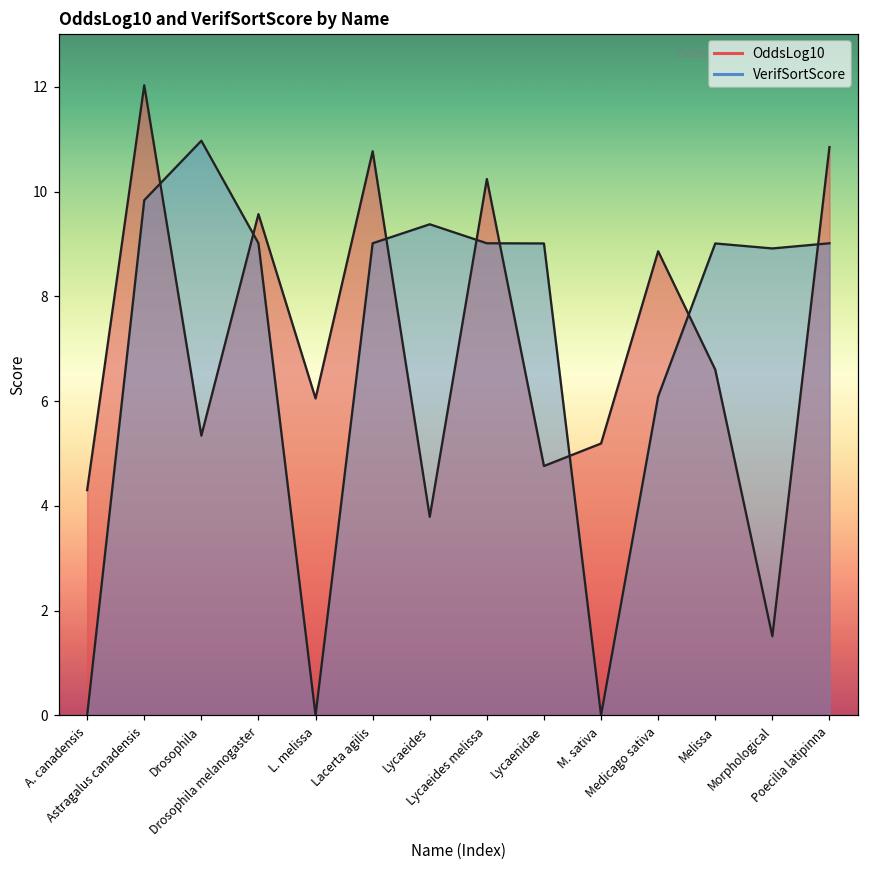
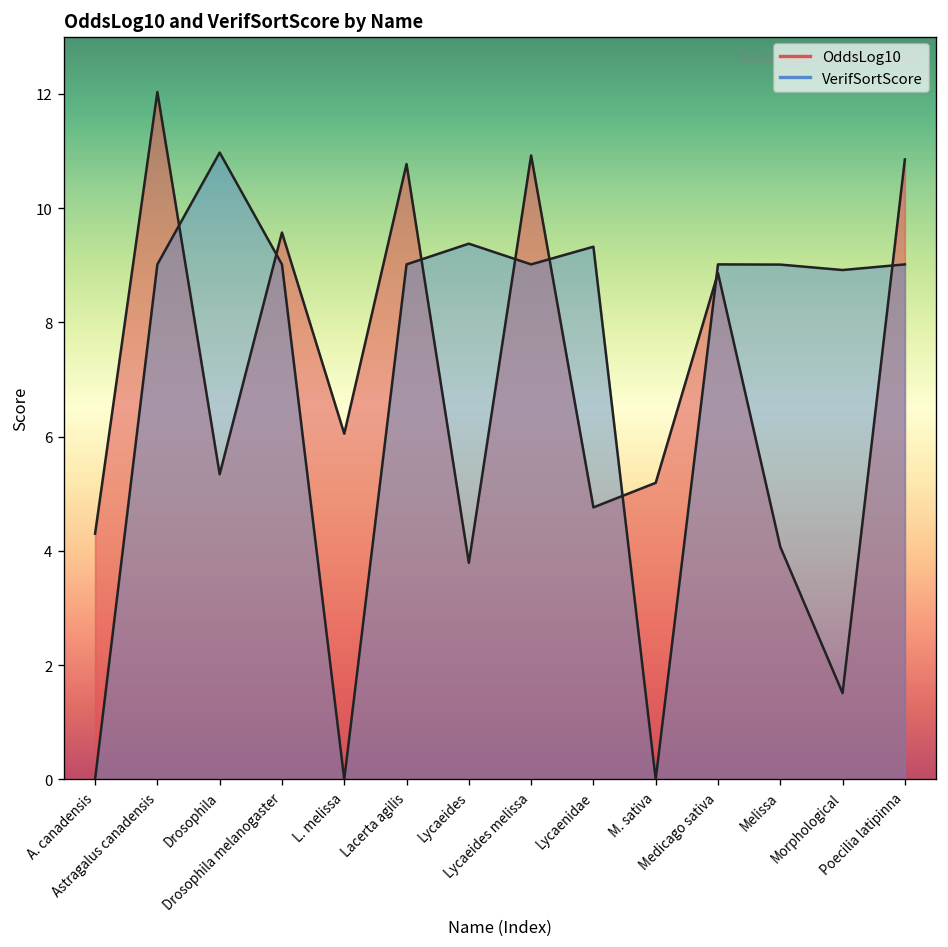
VerifSortScore, Astragalus canadensis: 9.8 -> 9.0
OddsLog10, Lycaeides melissa: 10.2 -> 10.9
VerifSortScore, Lycaenidae: 9.0 -> 9.3
VerifSortScore, Medicago sativa: 6.1 -> 9.0
OddsLog10, Melissa: 6.6 -> 4.1
